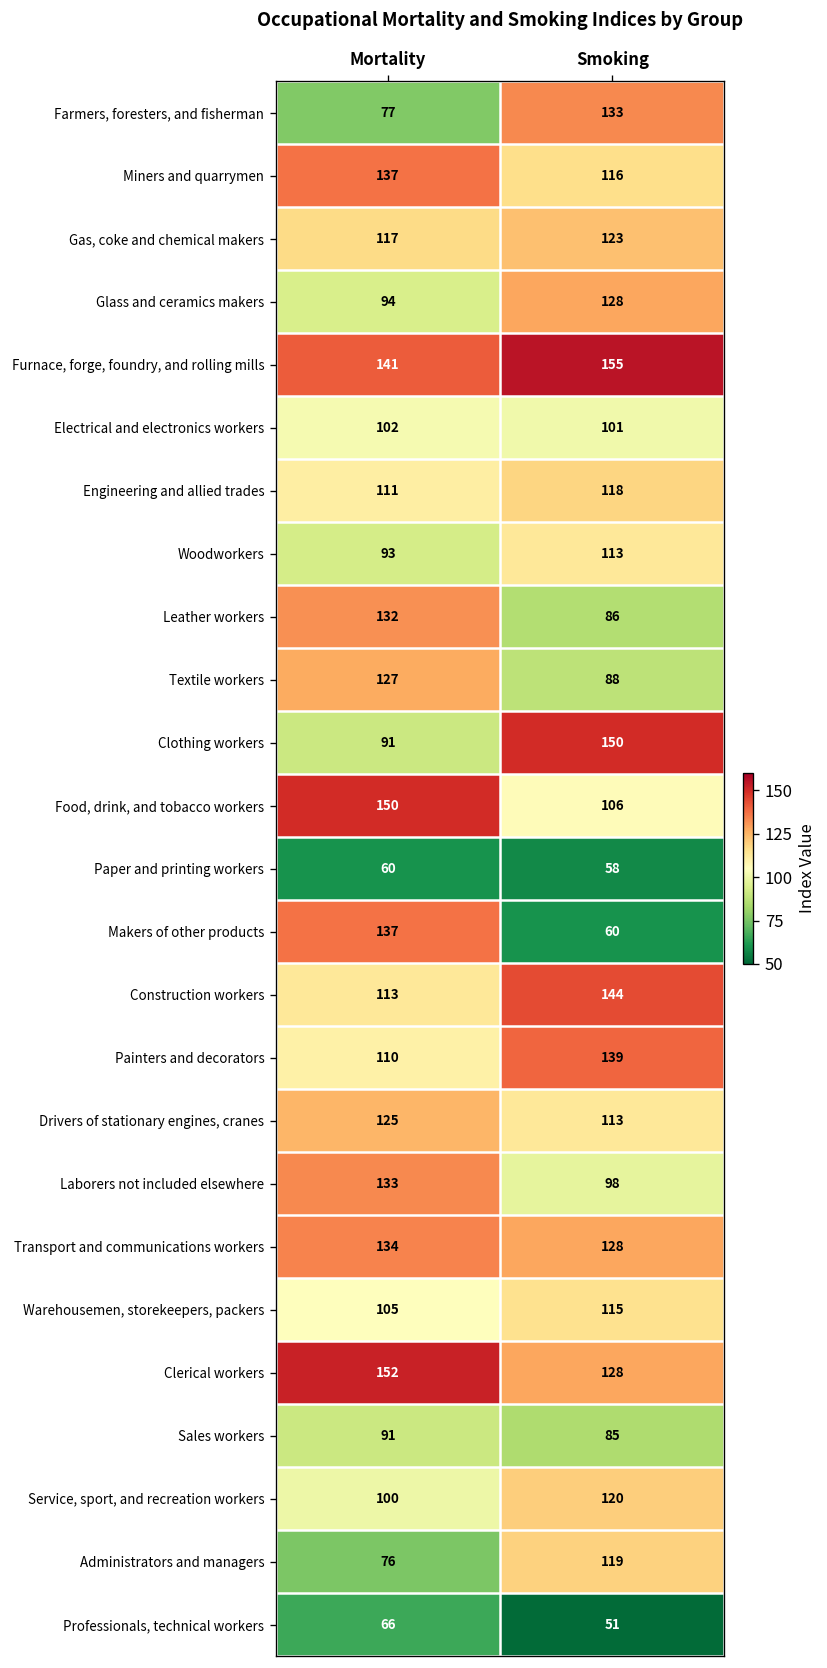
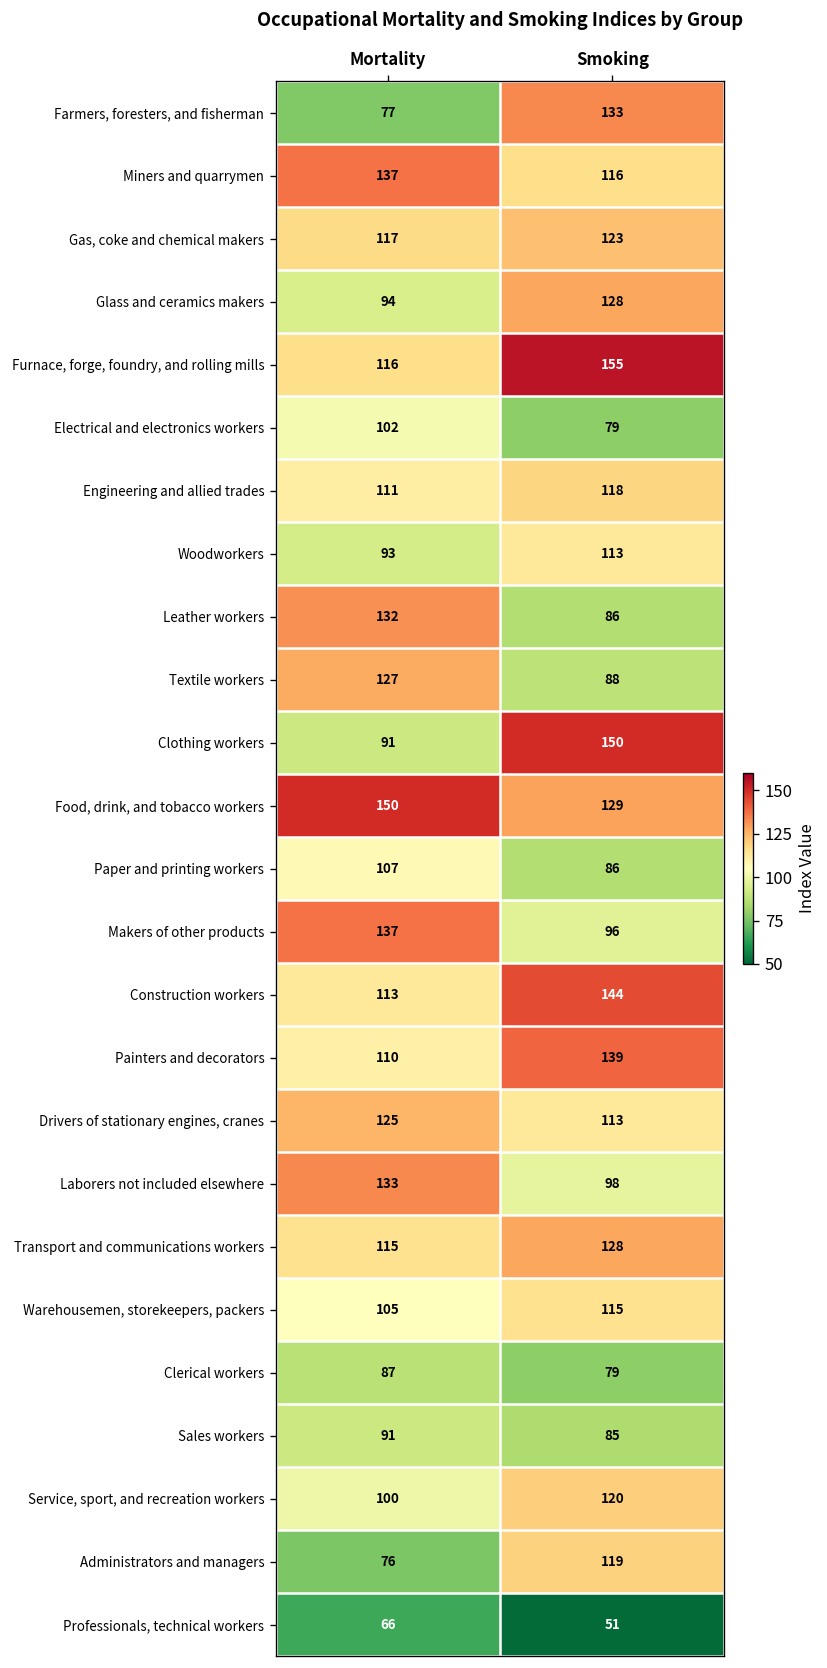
Furnace, forge, foundry, and rolling mills, Mortality: 141 -> 116
Electrical and electronics workers, Smoking: 101 -> 79
Food, drink, and tobacco workers, Smoking: 106 -> 129
Paper and printing workers, Mortality: 60 -> 107
Paper and printing workers, Smoking: 58 -> 86
Makers of other products, Smoking: 60 -> 96
Transport and communications workers, Mortality: 134 -> 115
Clerical workers, Mortality: 152 -> 87
Clerical workers, Smoking: 128 -> 79
